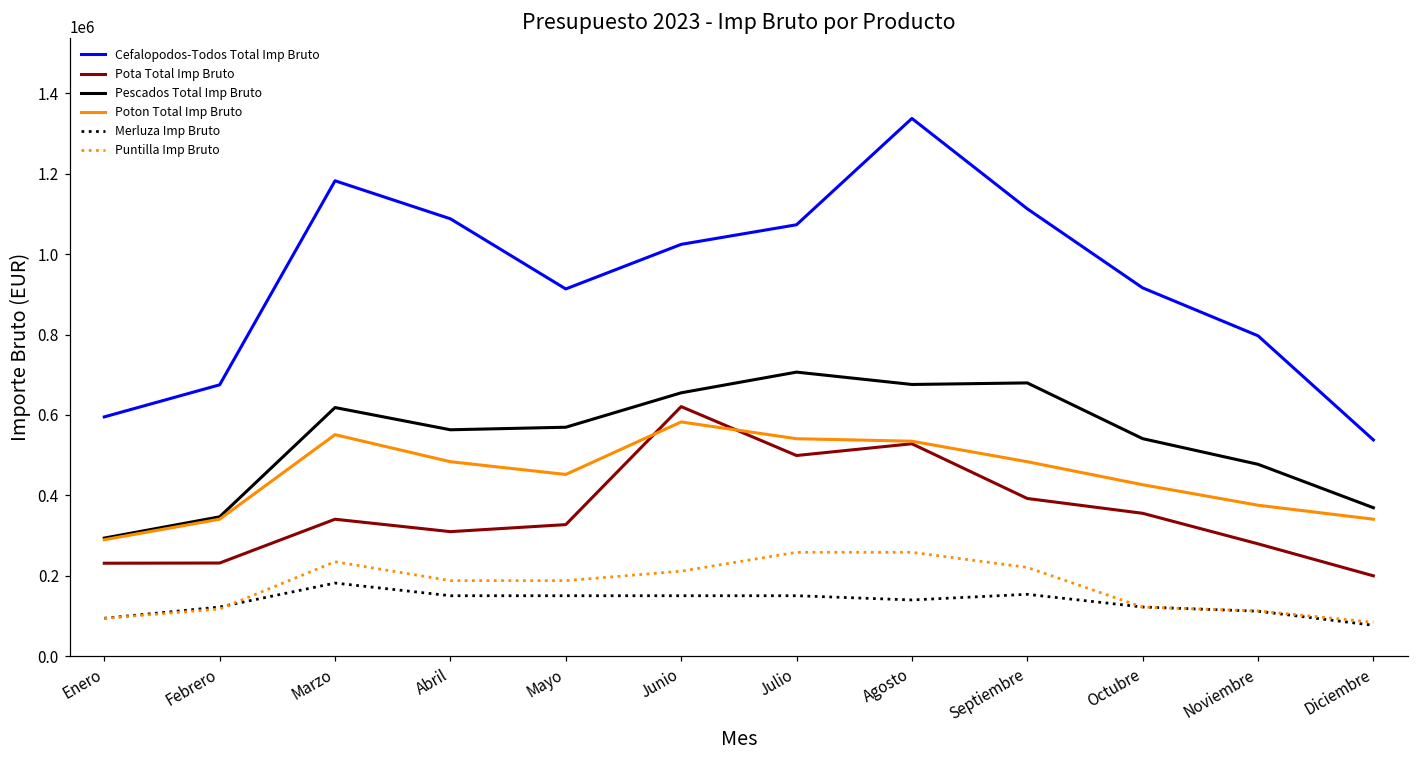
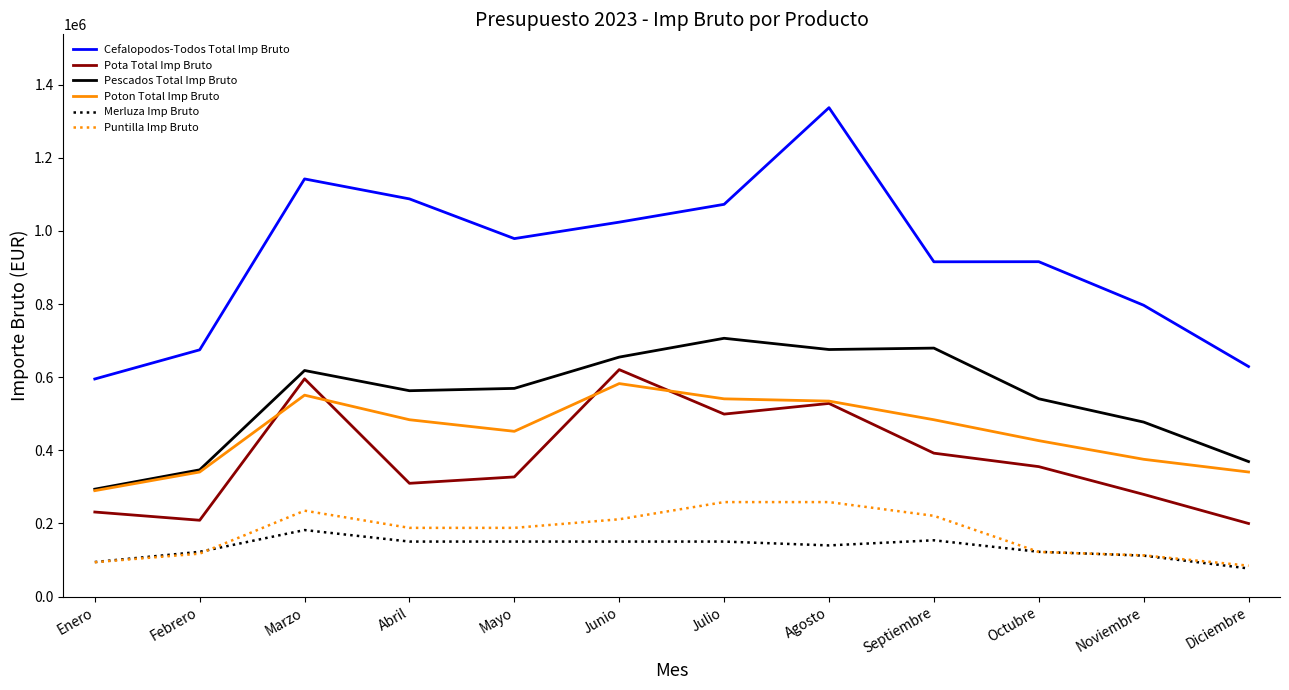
Pota Total Imp Bruto, Febrero: 230000 -> 210000
Cefalopodos-Todos Total Imp Bruto, Marzo: 1180000 -> 1140000
Pota Total Imp Bruto, Marzo: 340000 -> 600000
Cefalopodos-Todos Total Imp Bruto, Mayo: 910000 -> 980000
Cefalopodos-Todos Total Imp Bruto, Septiembre: 1110000 -> 920000
Cefalopodos-Todos Total Imp Bruto, Diciembre: 540000 -> 630000
